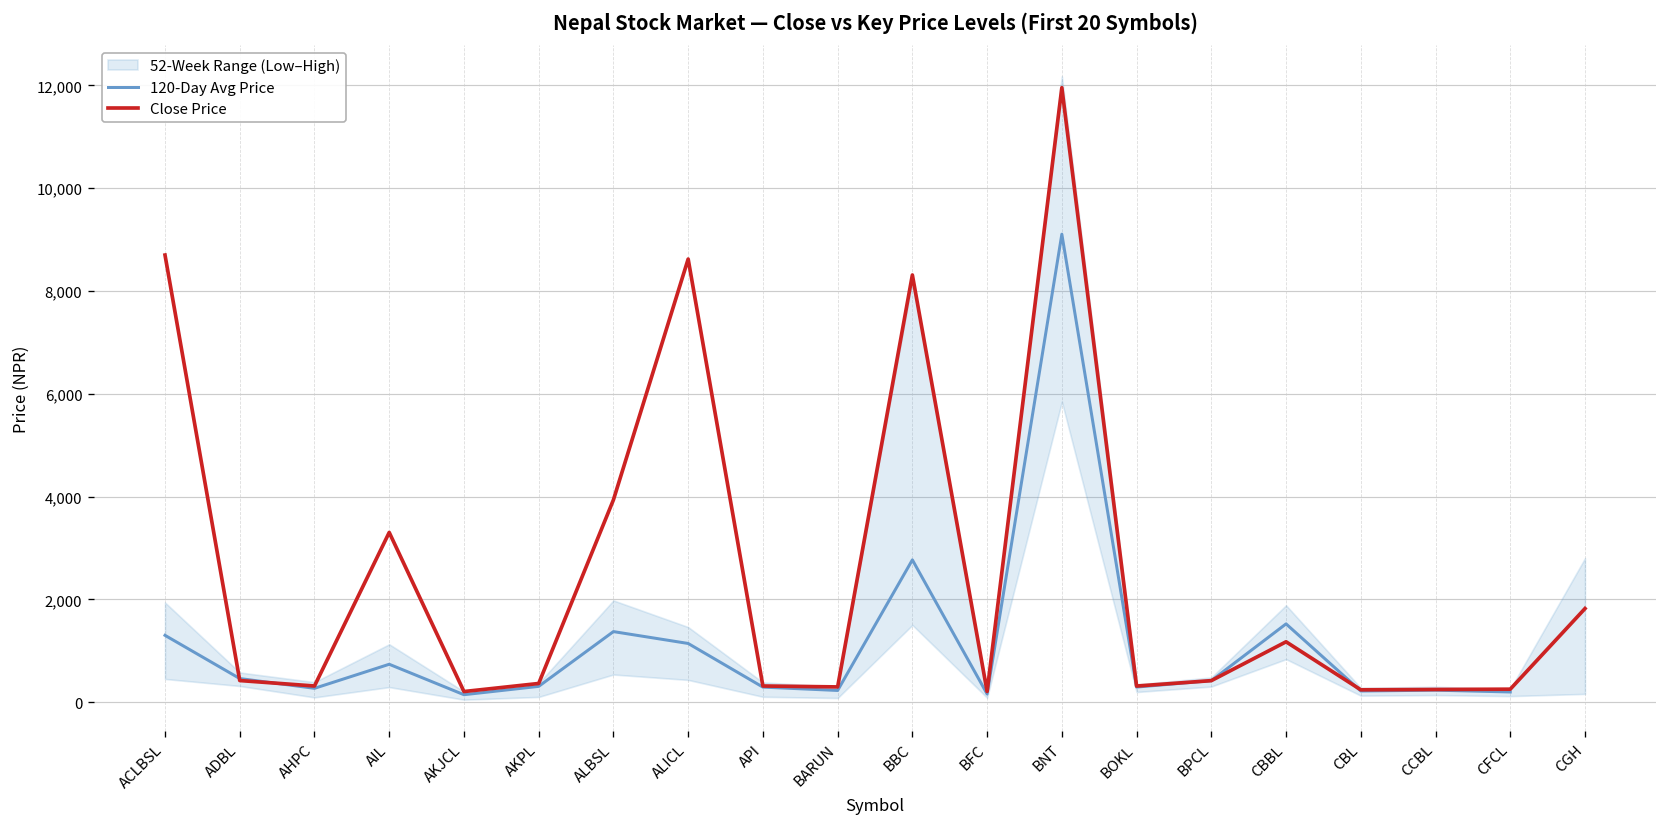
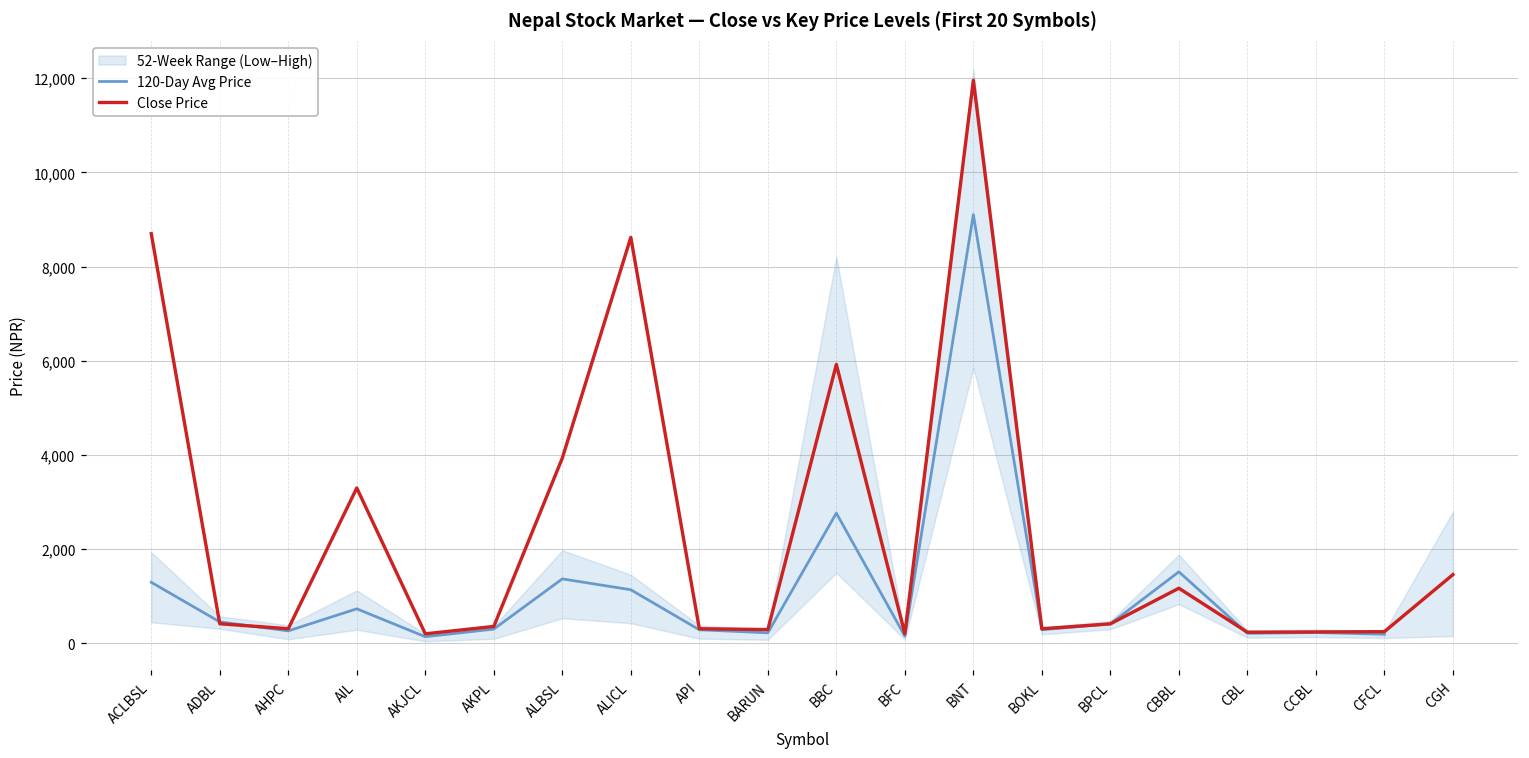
Close Price, BBC: 8,300 -> 5,900
Close Price, CGH: 1,800 -> 1,500
